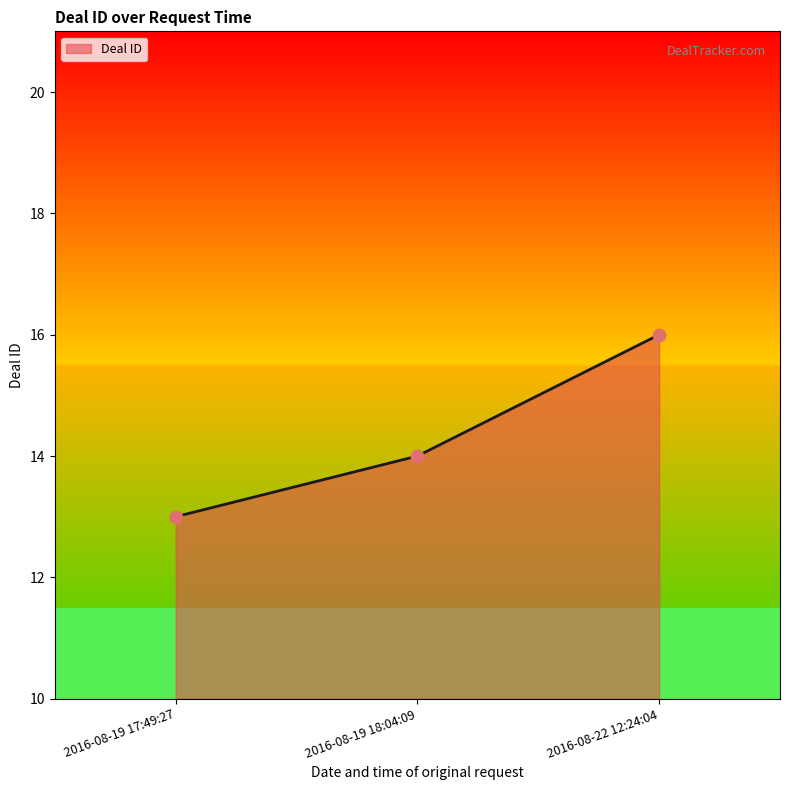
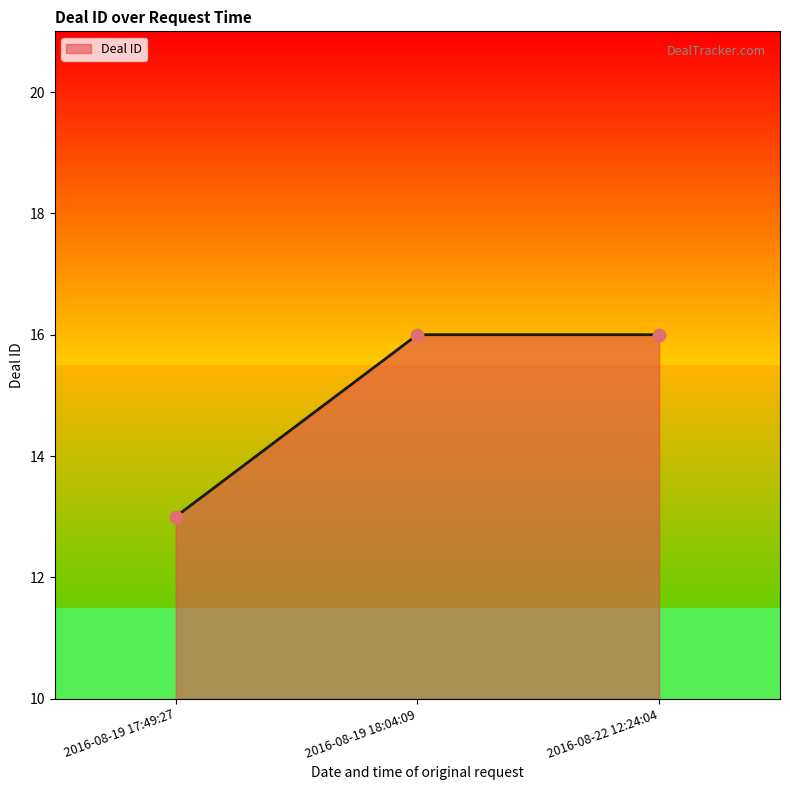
2016-08-19 18:04:09: 14 -> 16
